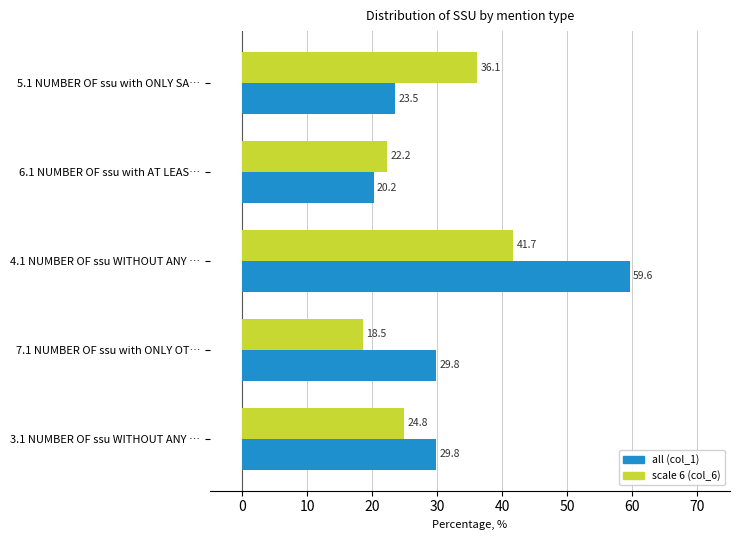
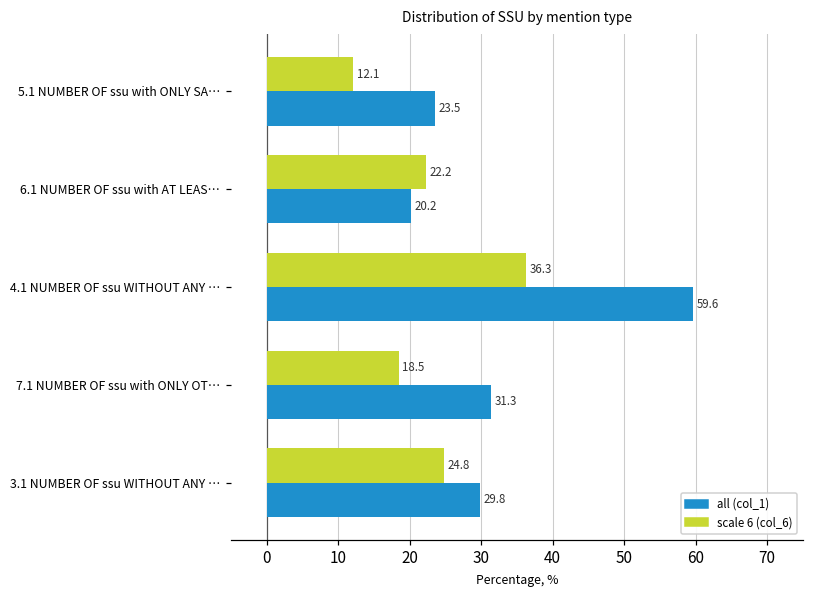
scale 6 (col_6), 5.1 NUMBER OF ssu with ONLY SA…: 36.1 -> 12.1
scale 6 (col_6), 4.1 NUMBER OF ssu WITHOUT ANY …: 41.7 -> 36.3
all (col_1), 7.1 NUMBER OF ssu with ONLY OT…: 29.8 -> 31.3
